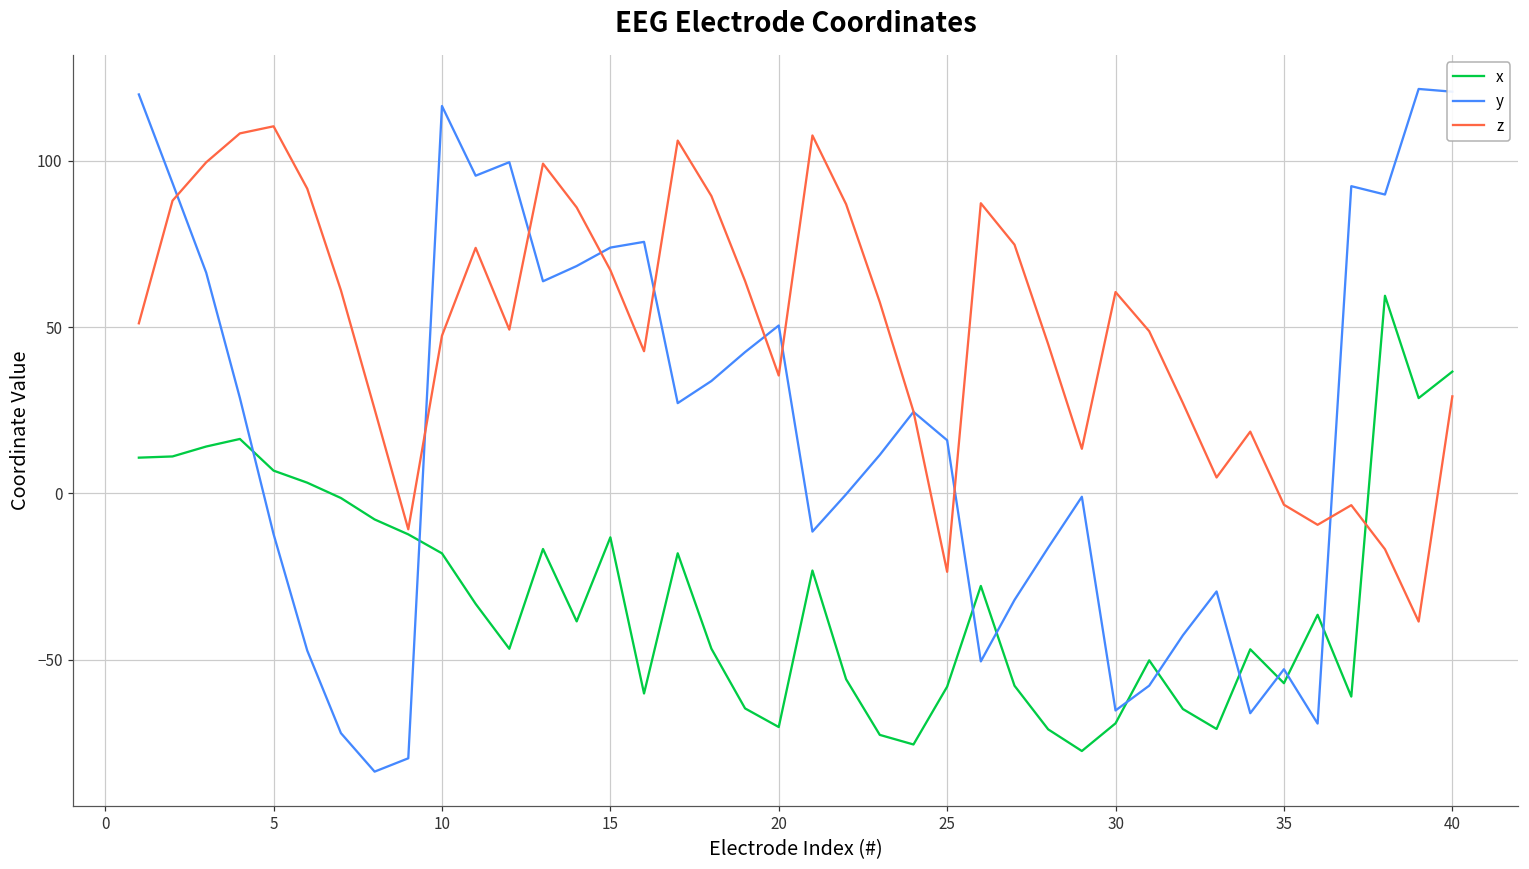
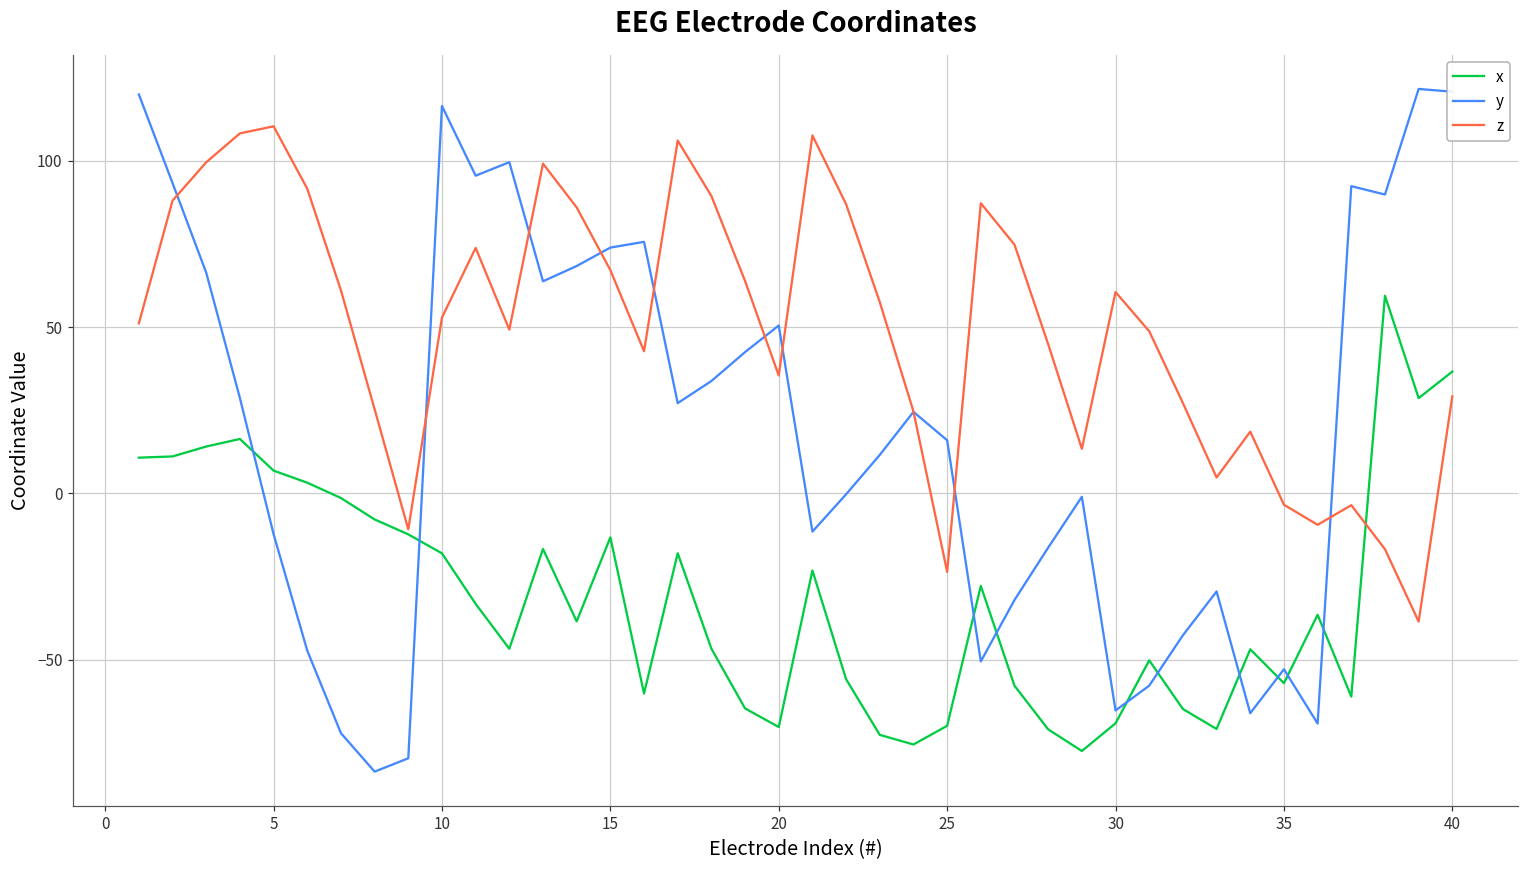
z, 10: 47 -> 53
x, 25: -58 -> -70
